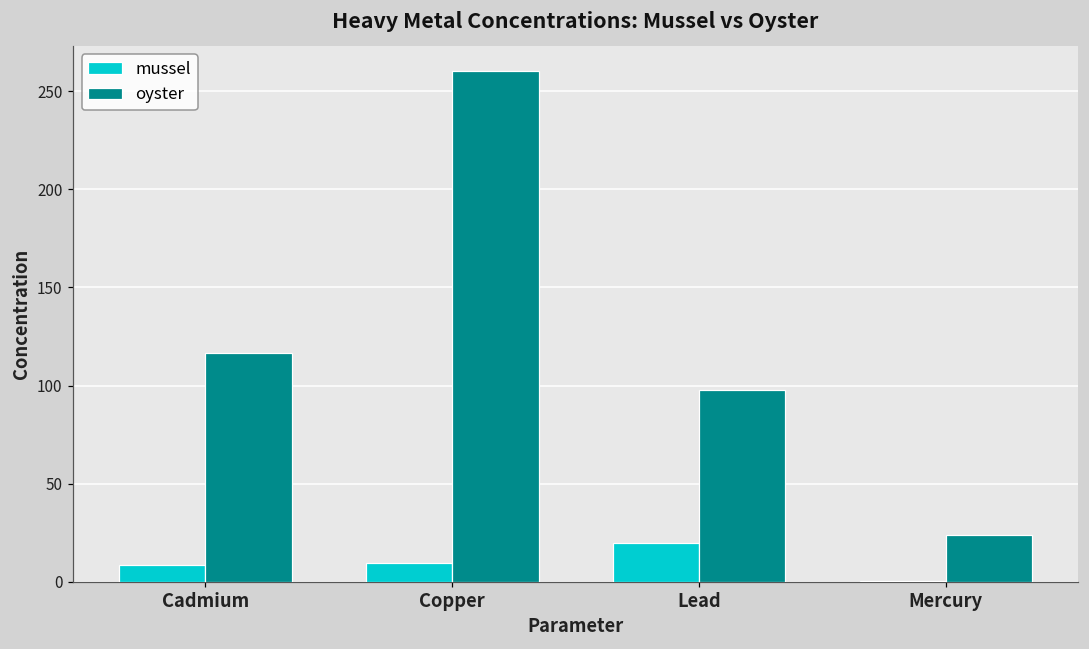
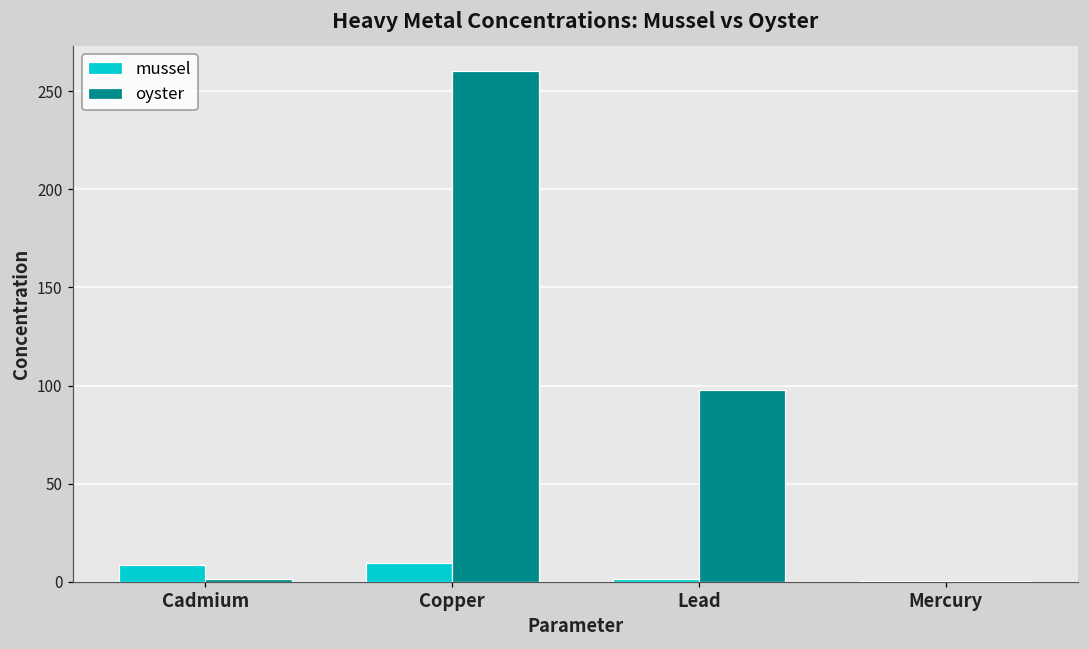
oyster, Cadmium: 117 -> 2
mussel, Lead: 20 -> 1
oyster, Mercury: 24 -> 0
